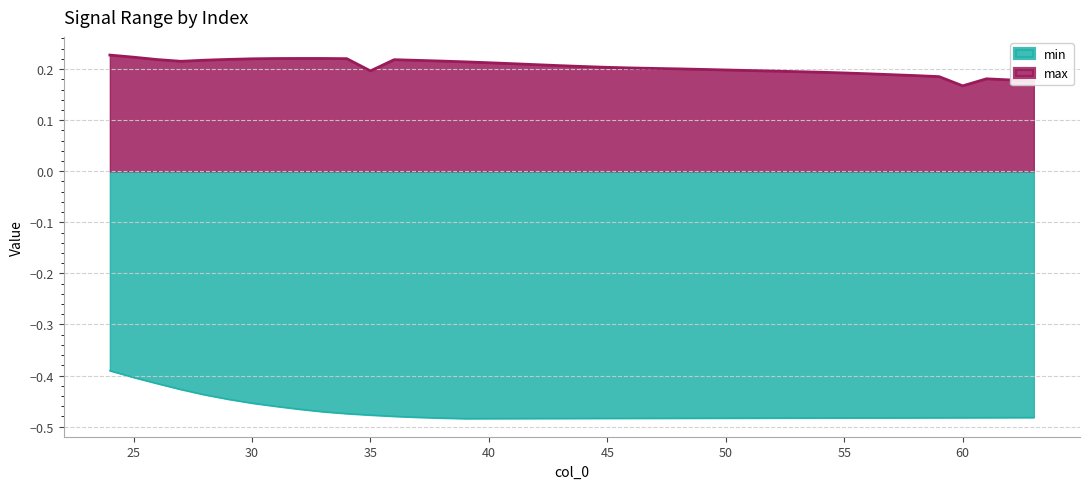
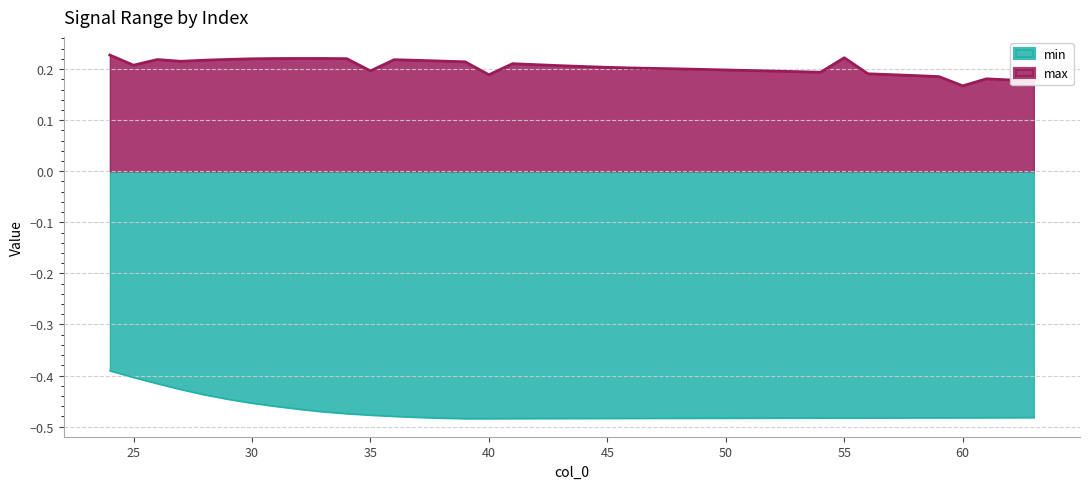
max, 25: 0.22 -> 0.21
max, 40: 0.21 -> 0.19
max, 55: 0.19 -> 0.22
